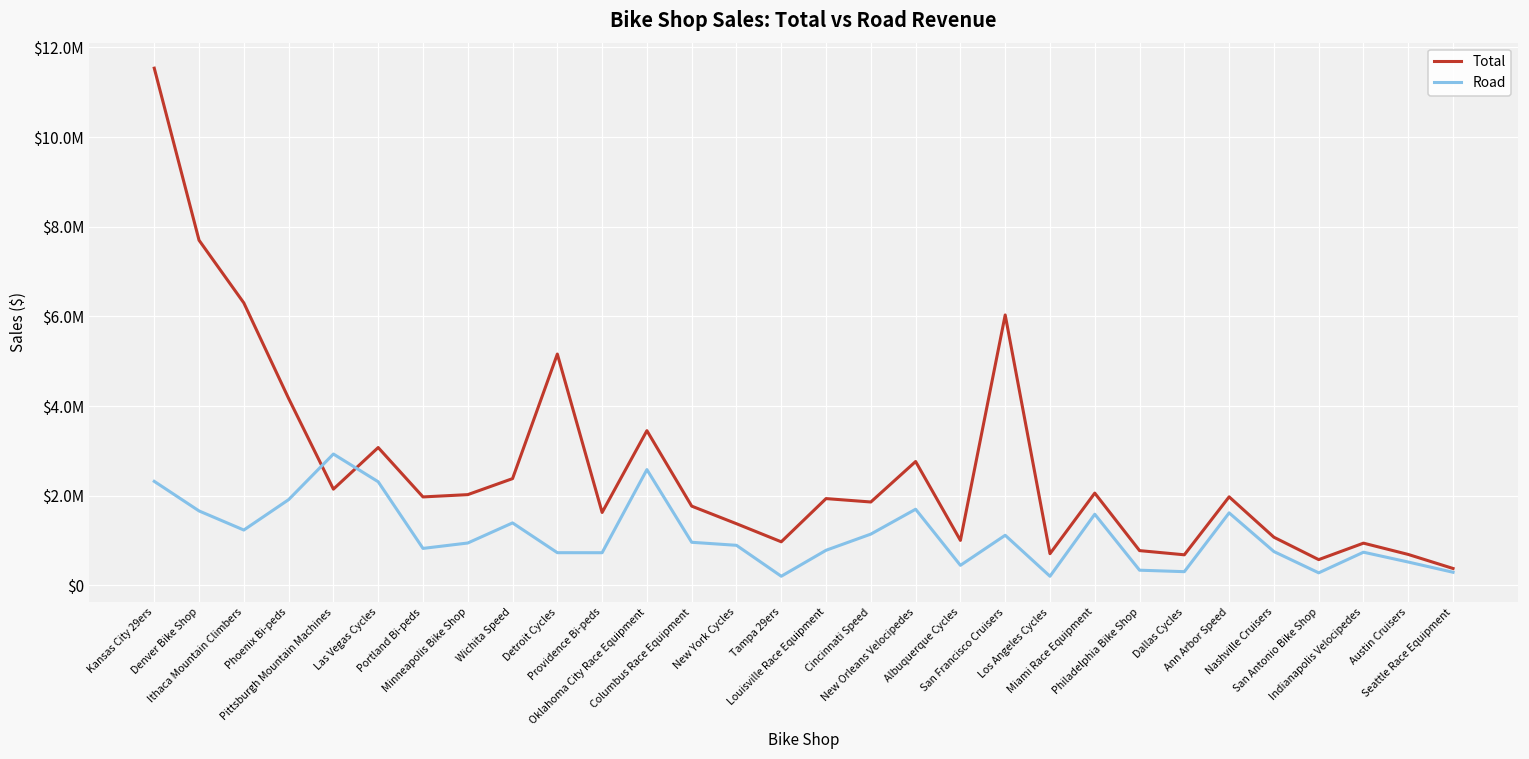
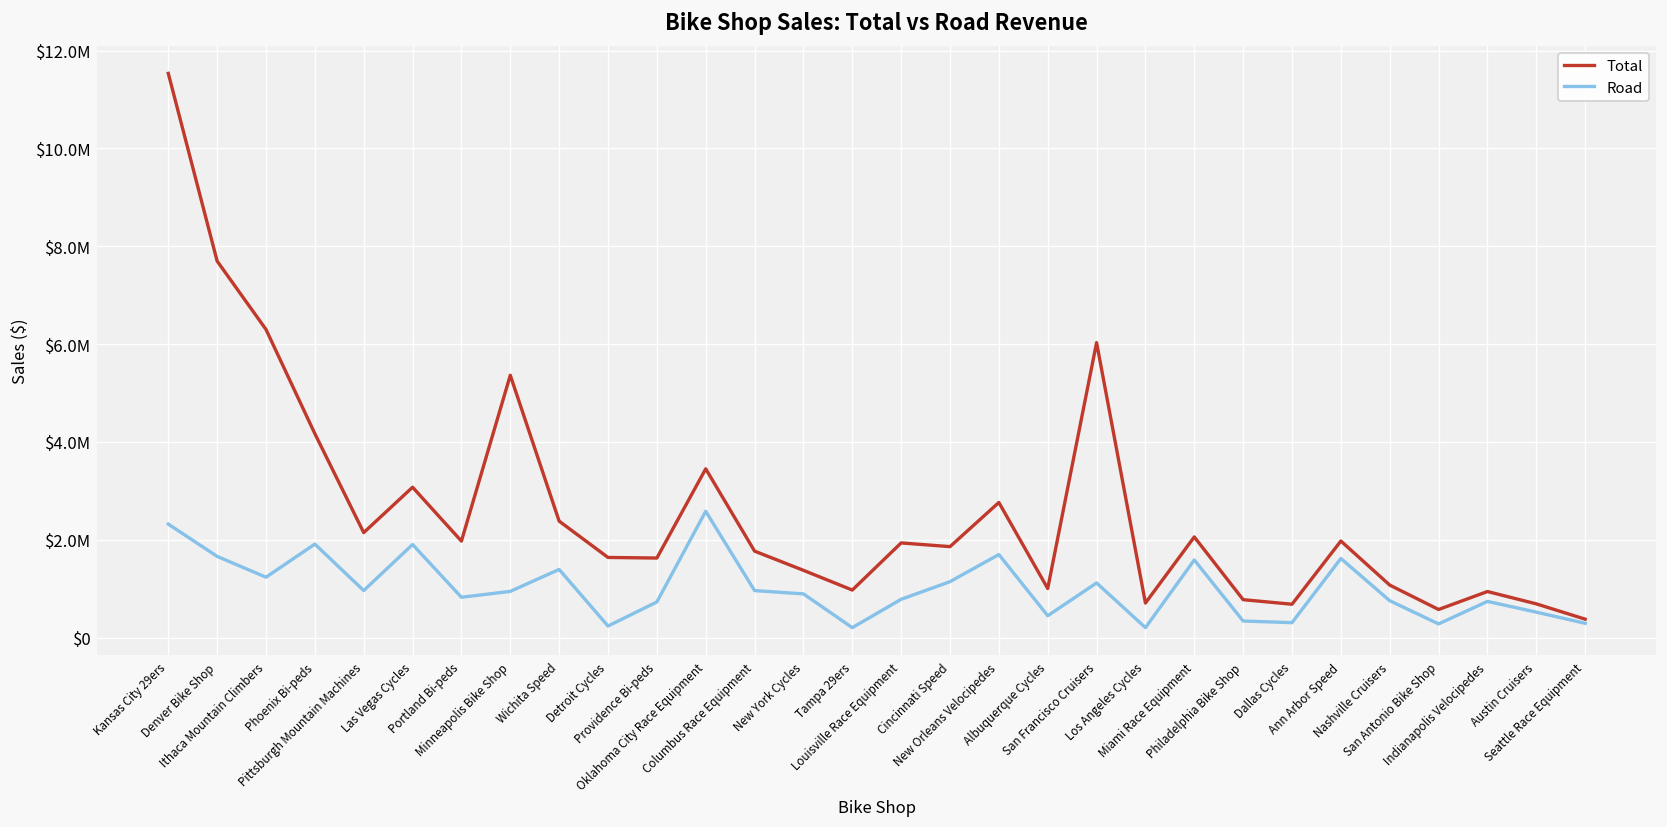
Road, Pittsburgh Mountain Machines: $2900000 -> $1000000
Road, Las Vegas Cycles: $2300000 -> $1900000
Total, Minneapolis Bike Shop: $2000000 -> $5400000
Total, Detroit Cycles: $5200000 -> $1600000
Road, Detroit Cycles: $700000 -> $200000
